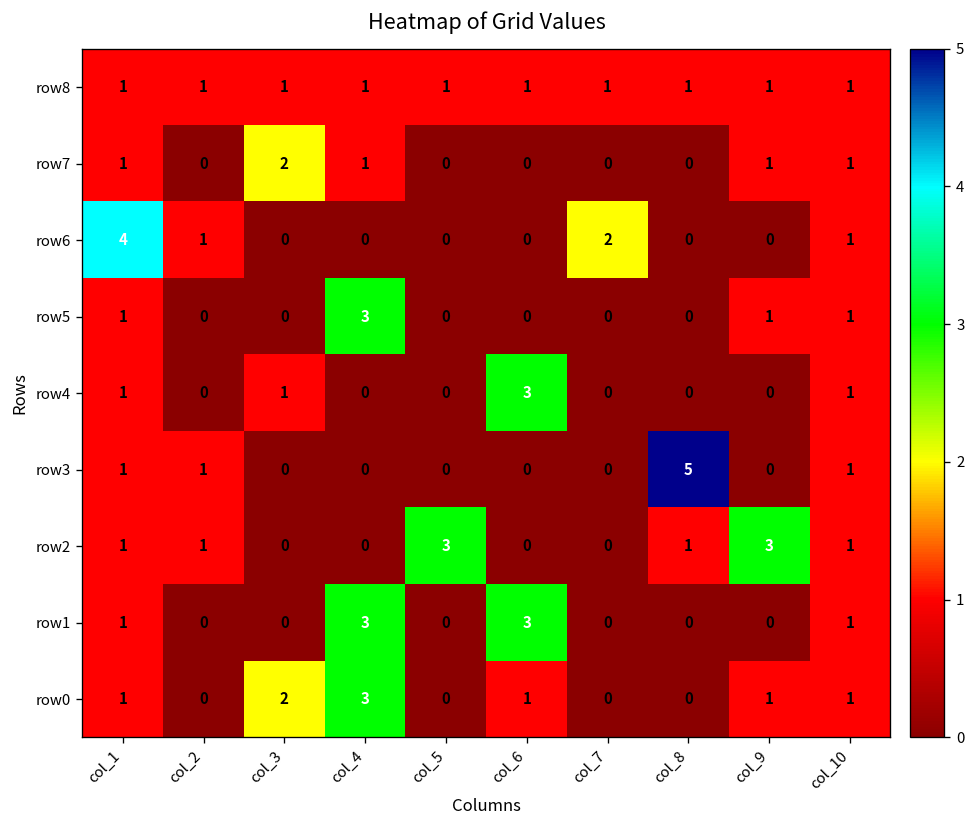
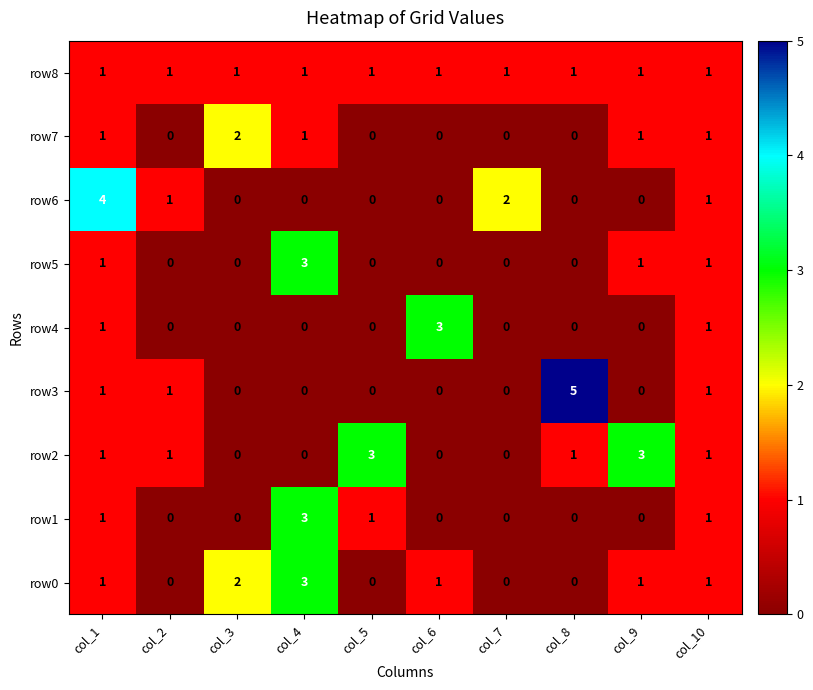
row4, col_3: 1 -> 0
row1, col_5: 0 -> 1
row1, col_6: 3 -> 0
